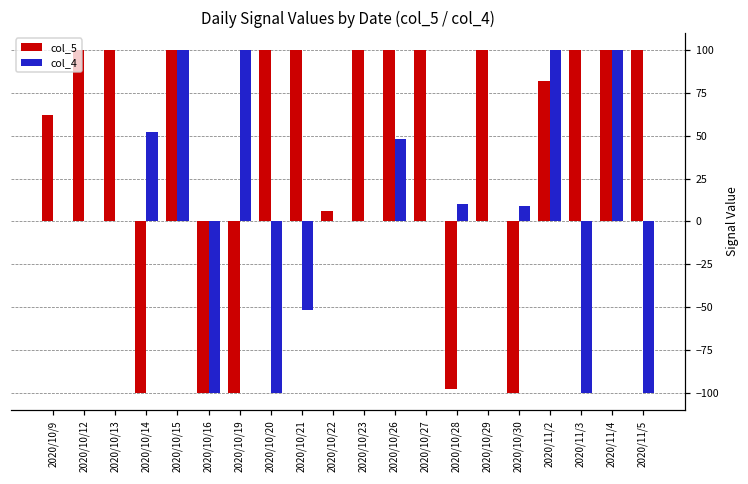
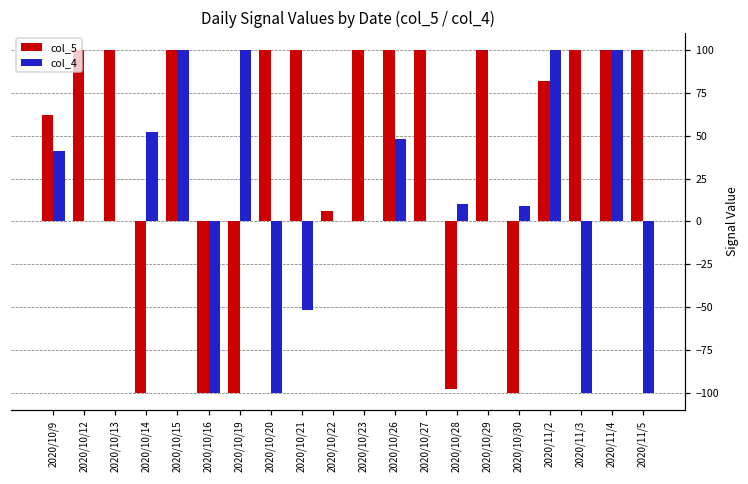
col_4, 2020/10/9: 0 -> 41
